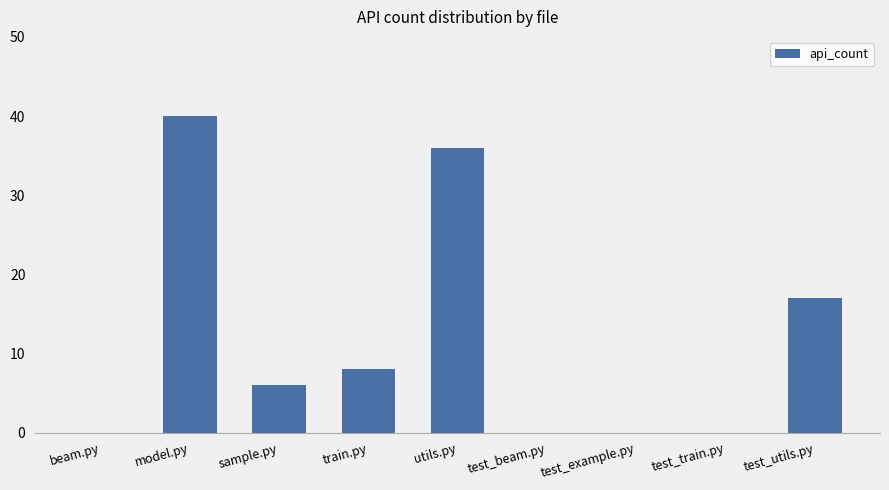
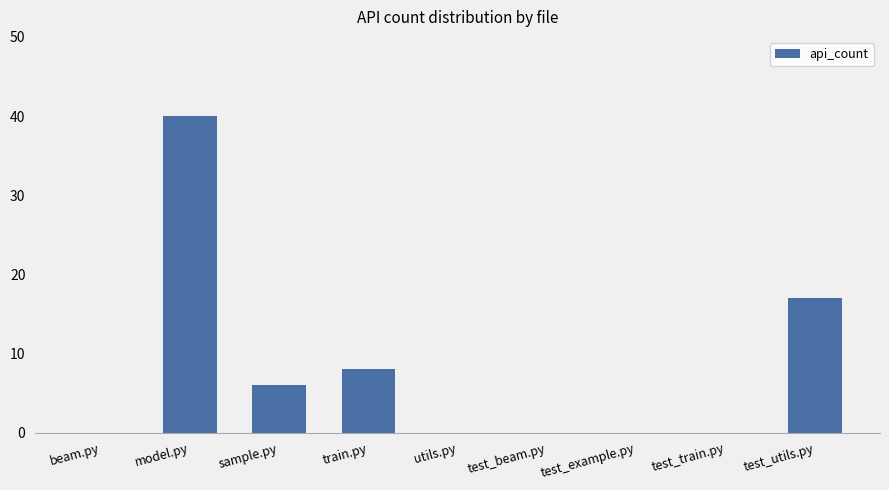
utils.py: 36 -> 0
